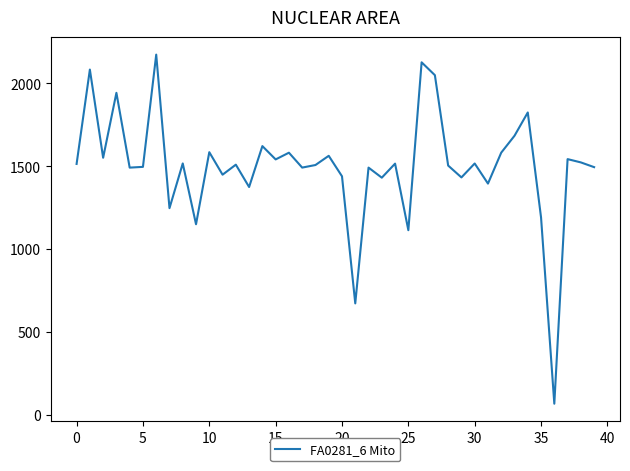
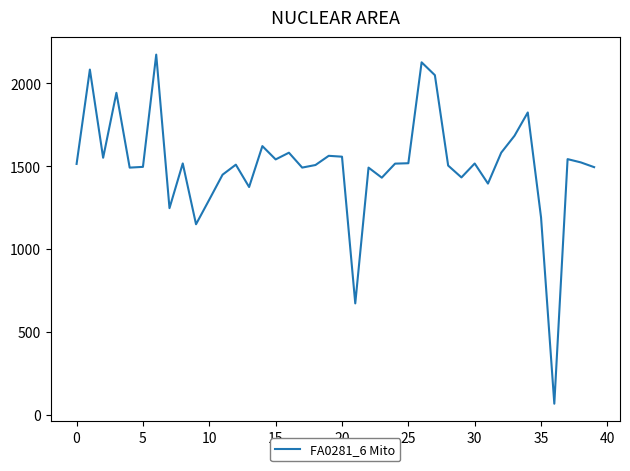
10: 1590 -> 1300
20: 1440 -> 1560
25: 1110 -> 1520
